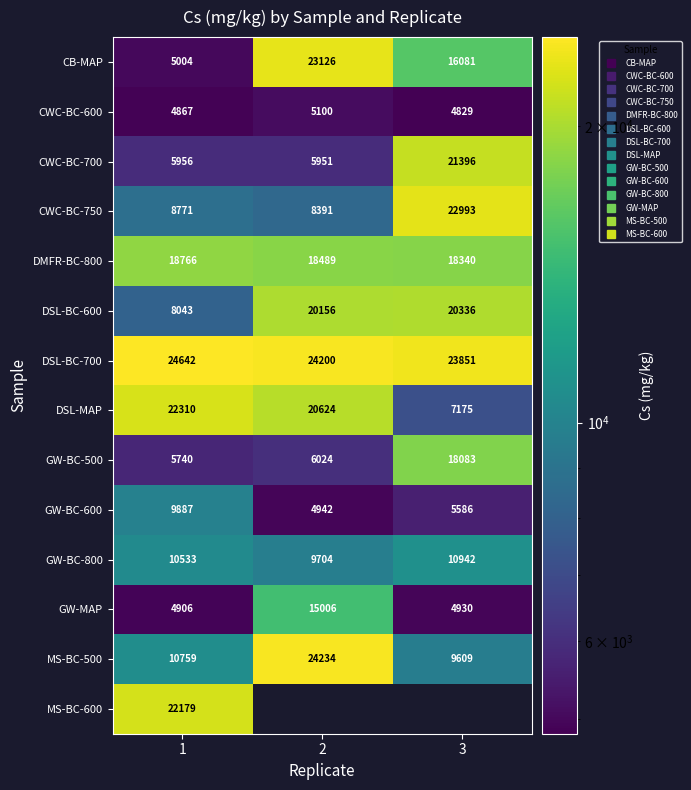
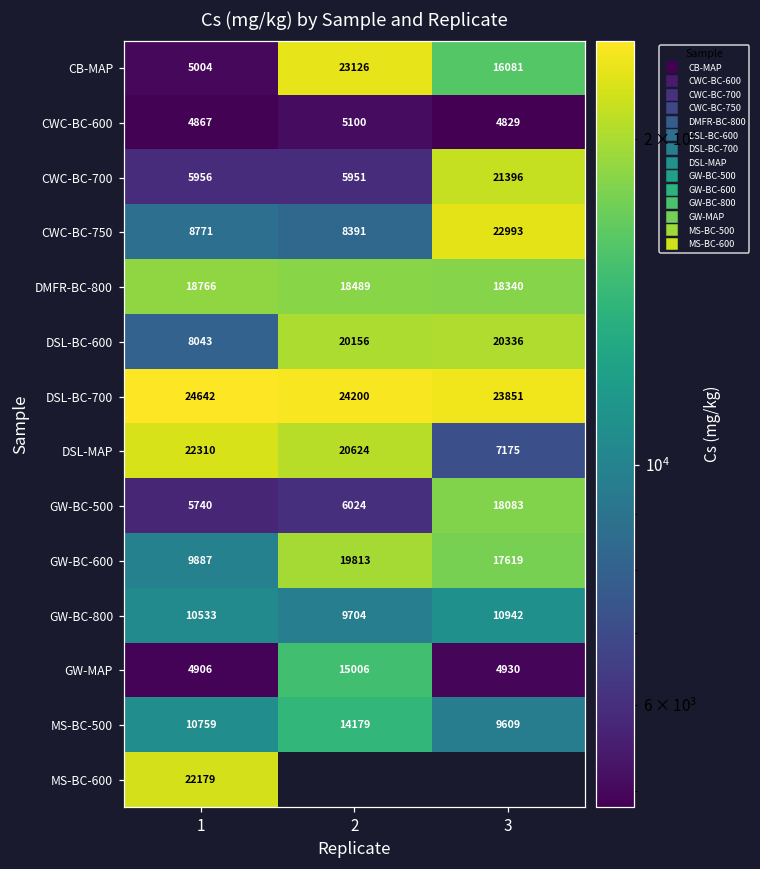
GW-BC-600, 2: 4942 -> 19813
GW-BC-600, 3: 5586 -> 17619
MS-BC-500, 2: 24234 -> 14179
